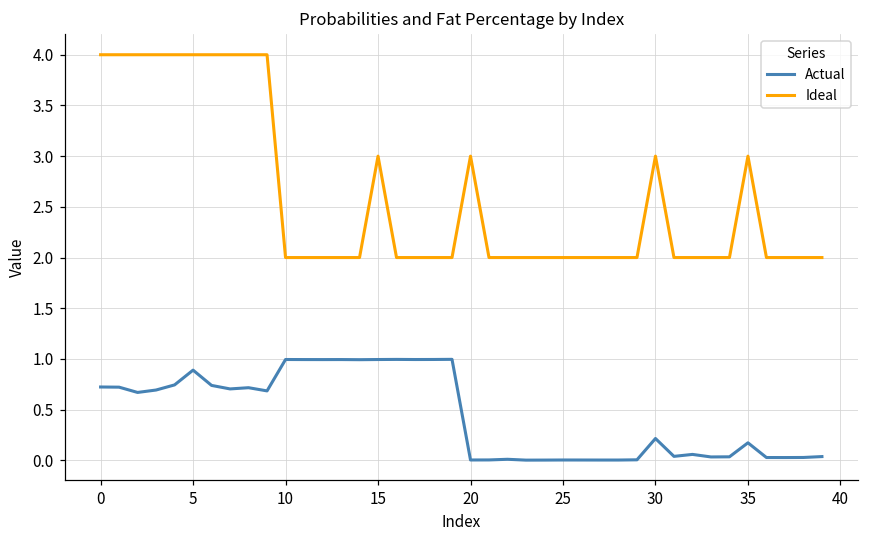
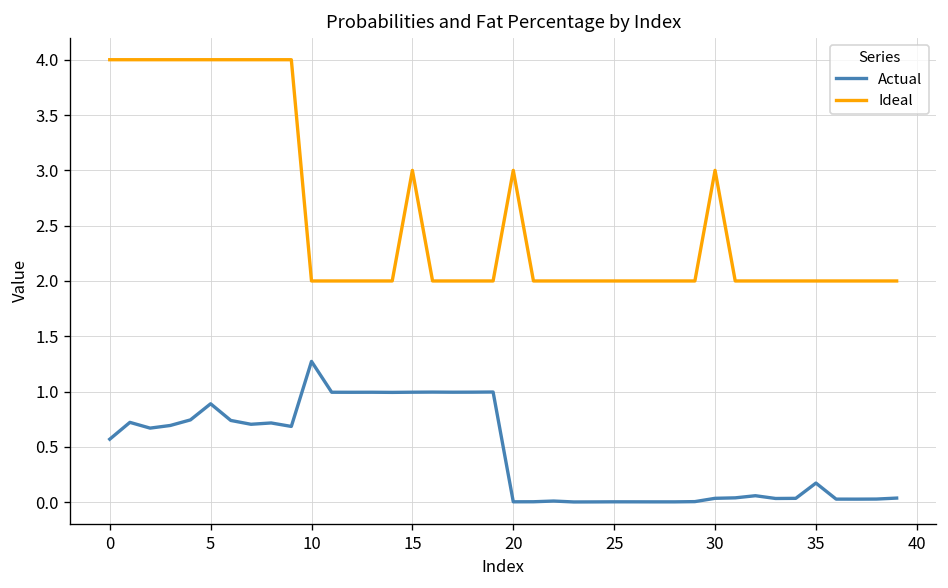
Actual, 0: 0.7 -> 0.6
Actual, 10: 1.0 -> 1.3
Actual, 30: 0.2 -> 0.0
Ideal, 35: 3 -> 2
